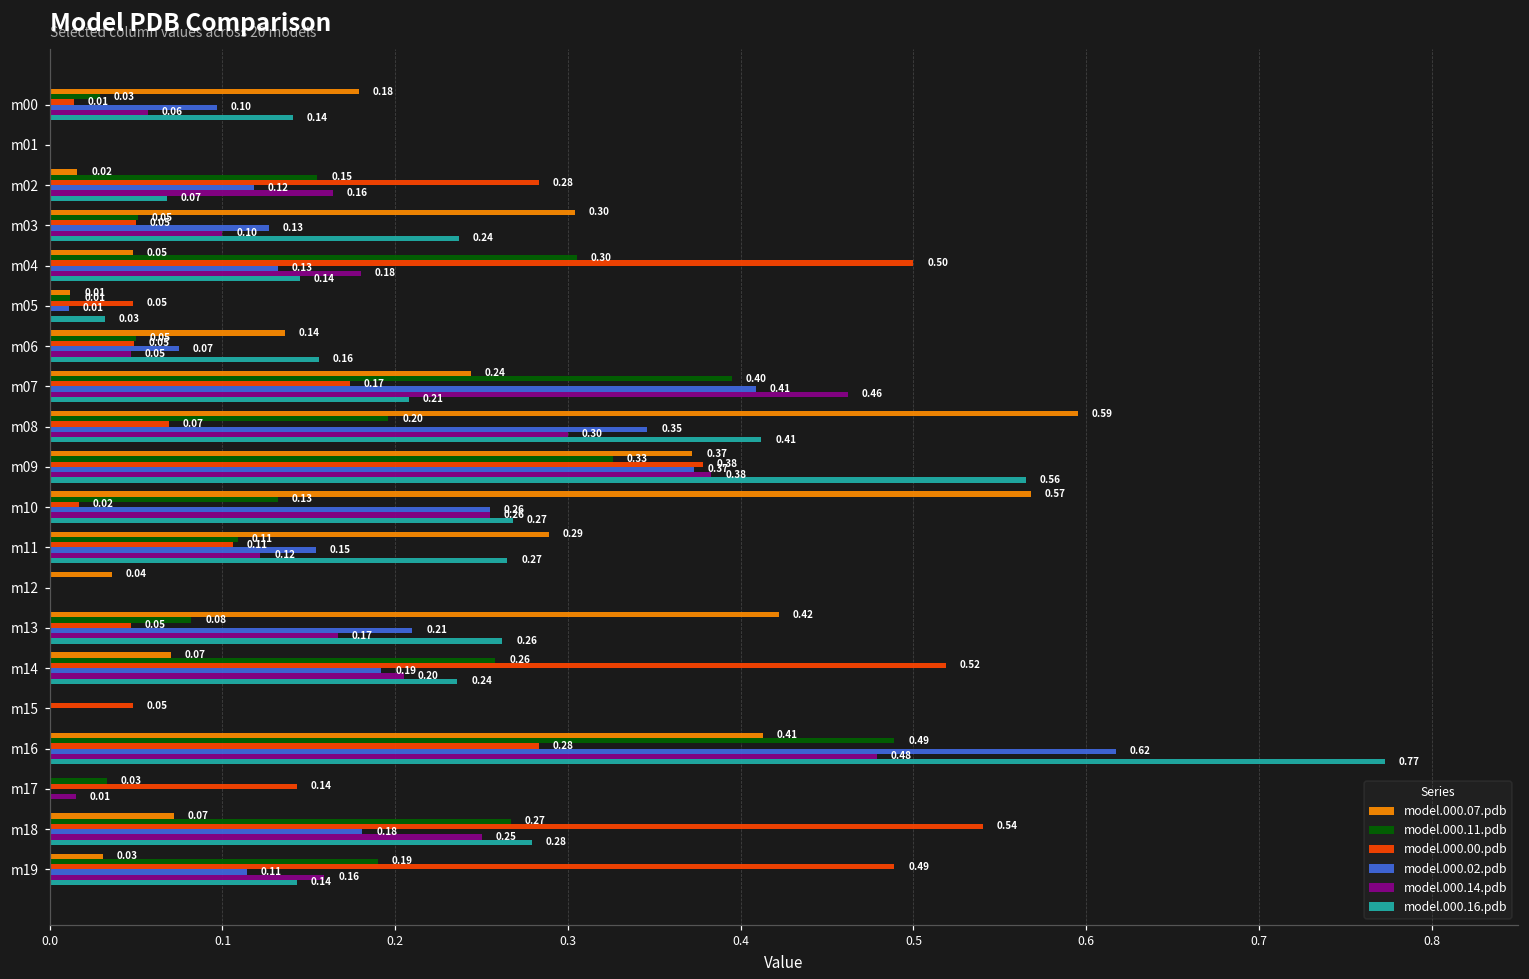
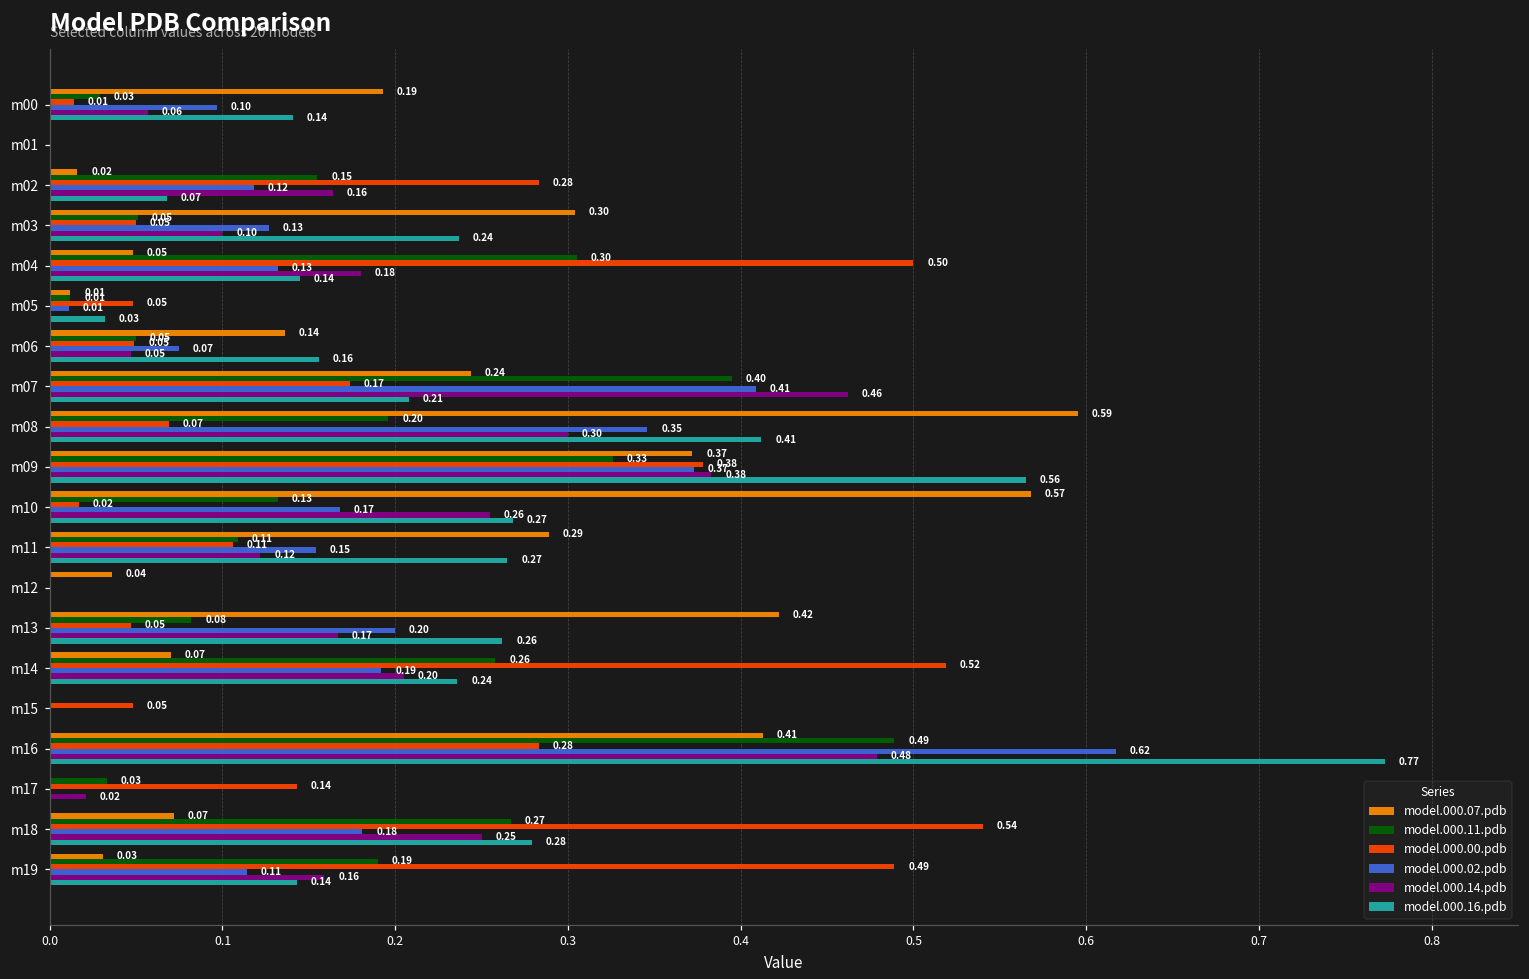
model.000.07.pdb, m00: 0.18 -> 0.19
model.000.02.pdb, m10: 0.26 -> 0.17
model.000.02.pdb, m13: 0.21 -> 0.20
model.000.14.pdb, m17: 0.01 -> 0.02
